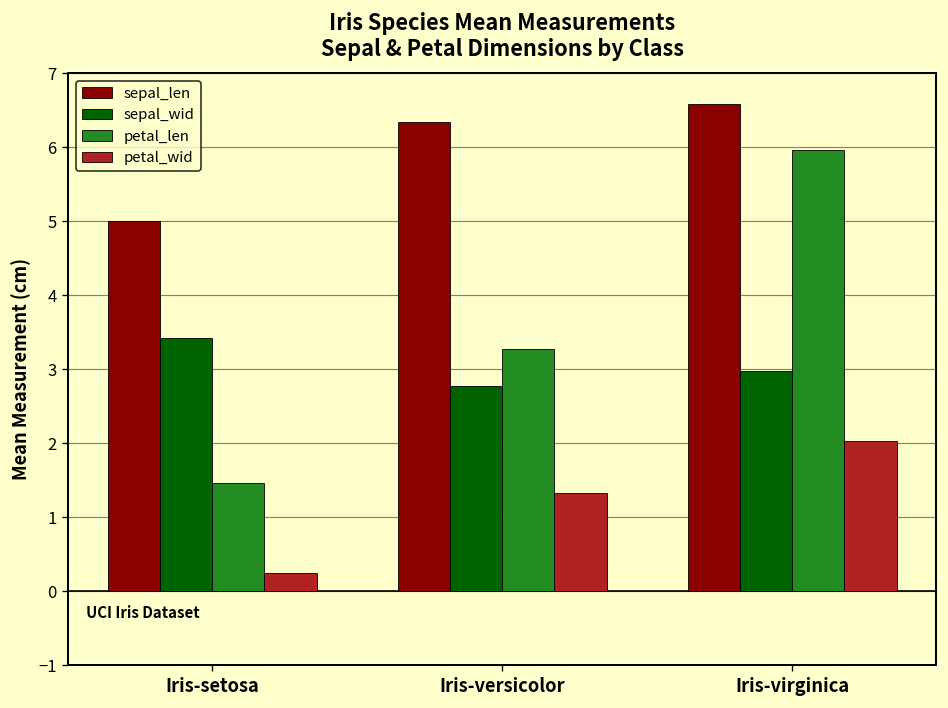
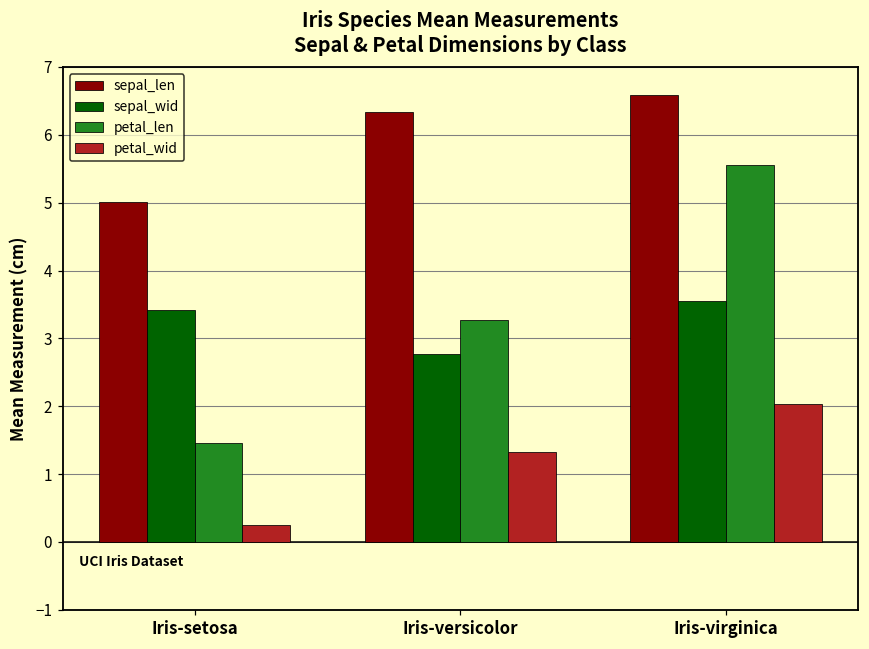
sepal_wid, Iris-virginica: 3.0 -> 3.5
petal_len, Iris-virginica: 6.0 -> 5.6
